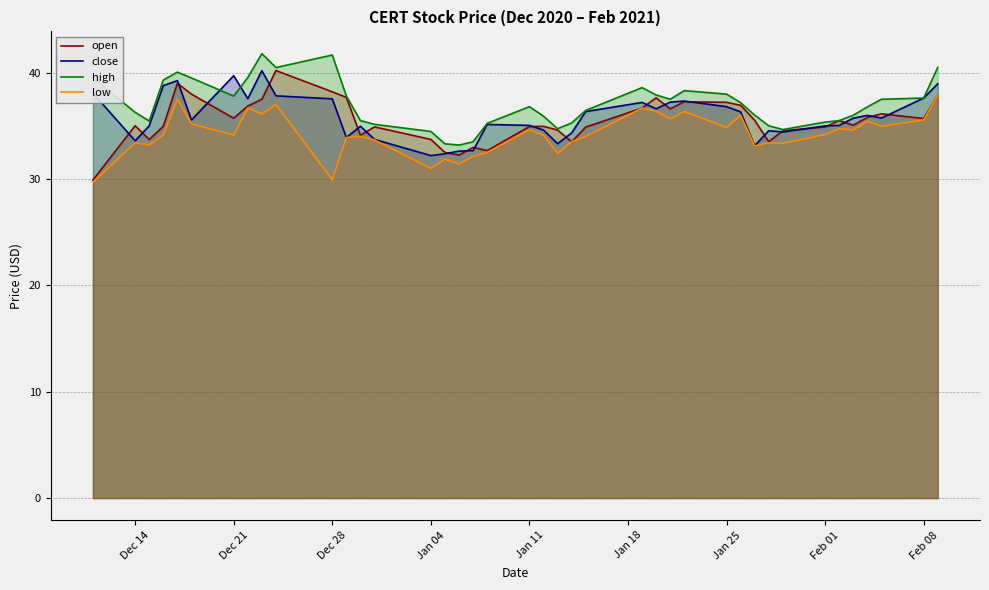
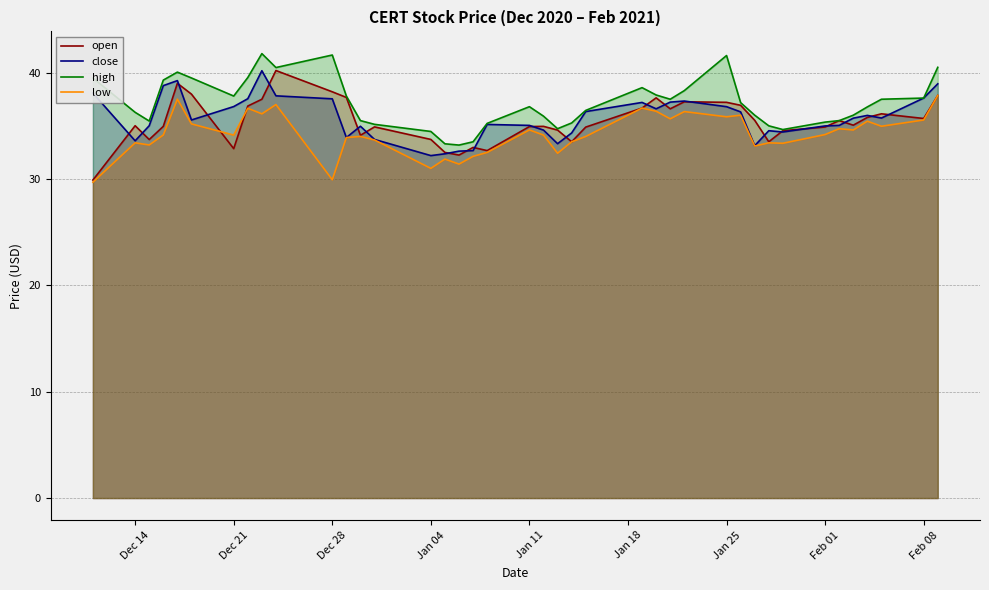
open, Dec 21: 35.7 -> 32.9
close, Dec 21: 39.7 -> 36.8
high, Jan 25: 38.0 -> 41.6
low, Jan 25: 34.9 -> 35.9
